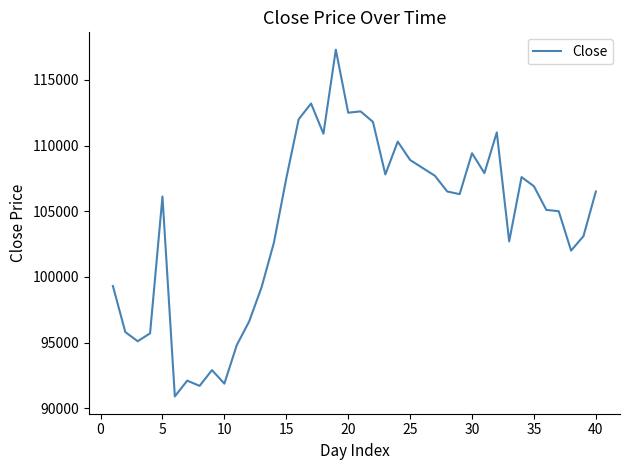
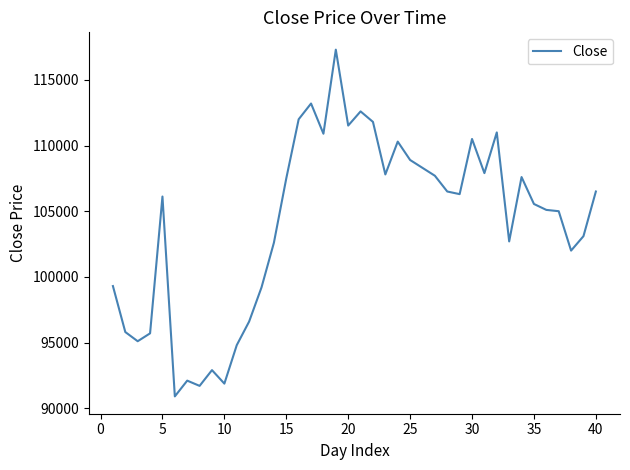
20: 112500 -> 111500
30: 109400 -> 110500
35: 106900 -> 105600
